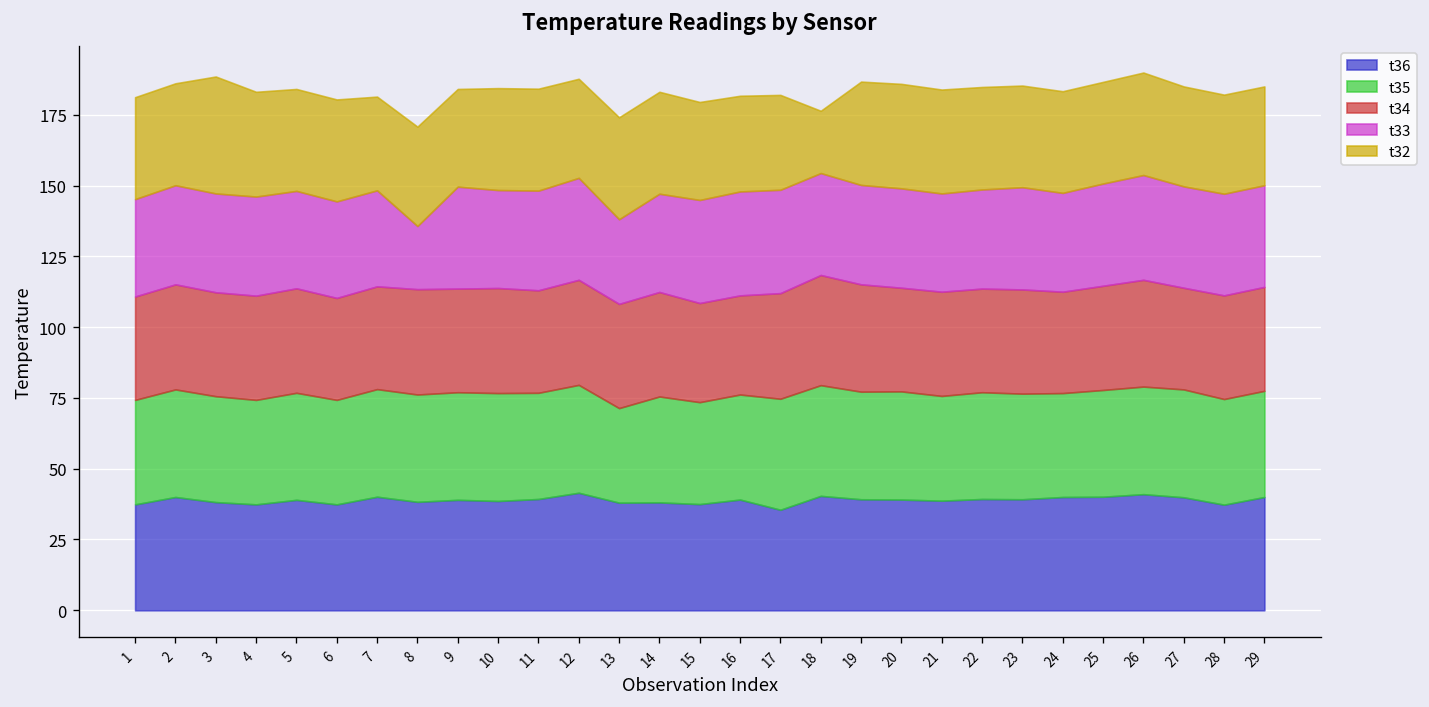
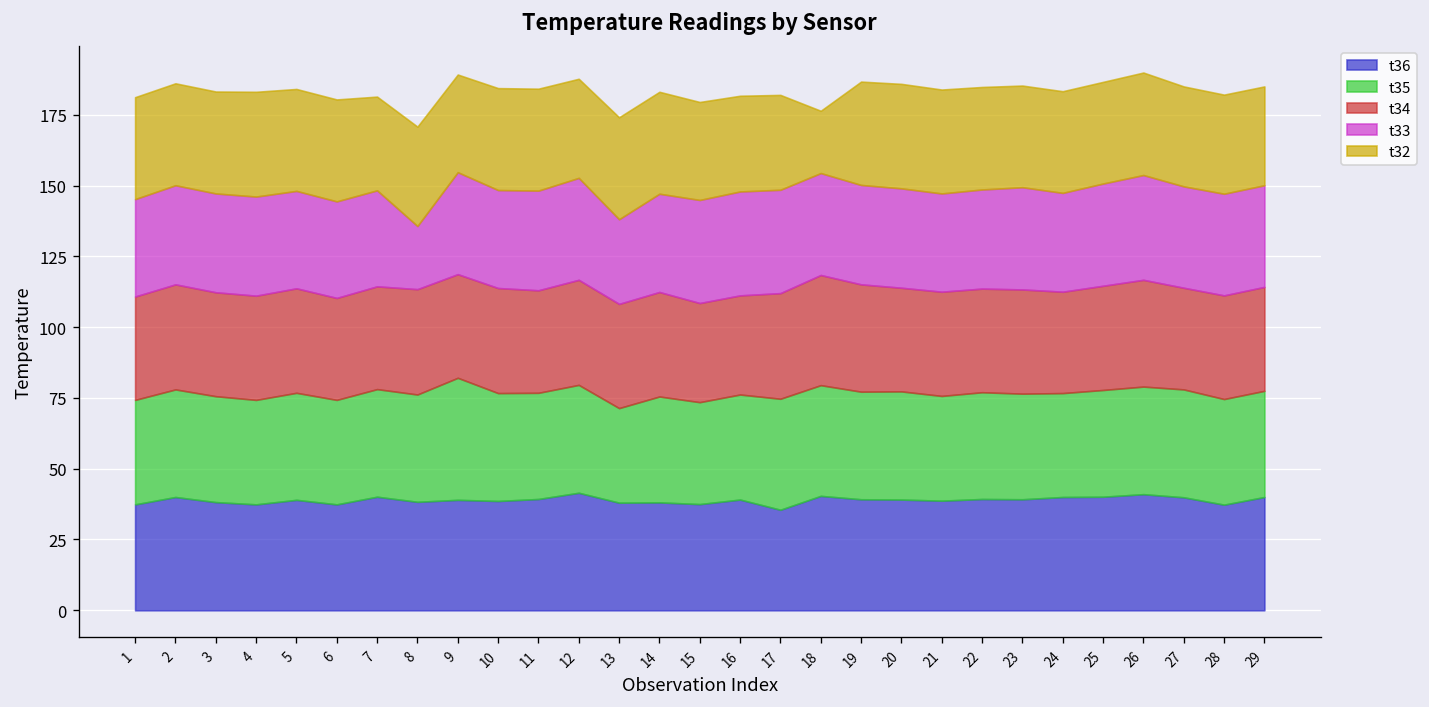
t32, 3: 41 -> 36
t35, 9: 38 -> 43
